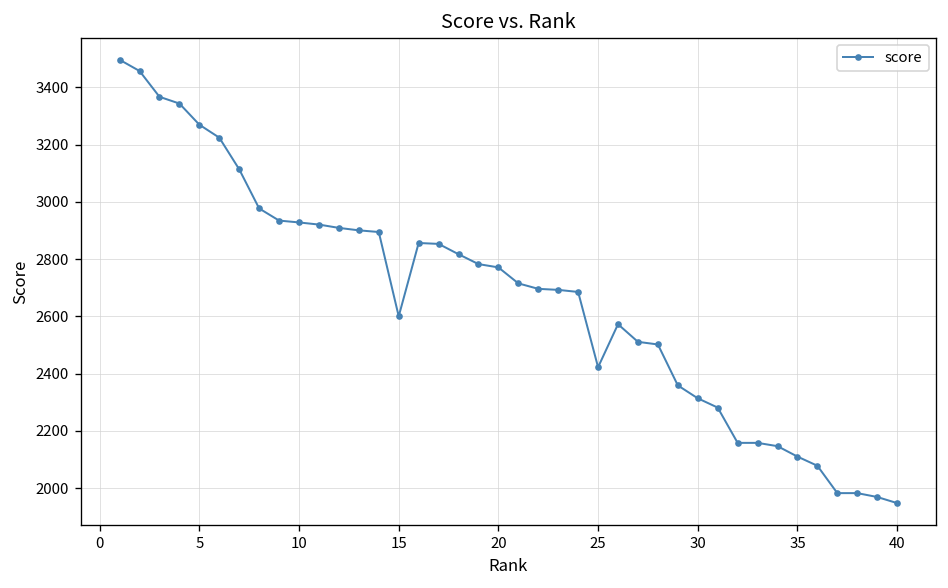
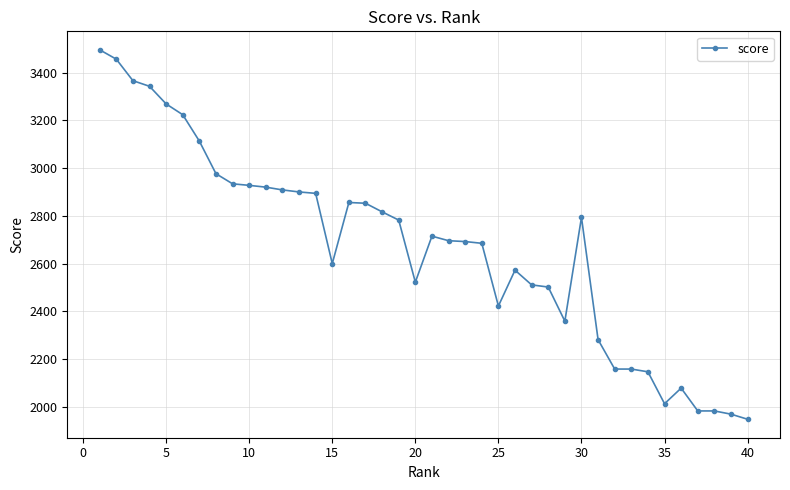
20: 2770 -> 2520
30: 2310 -> 2790
35: 2110 -> 2010
